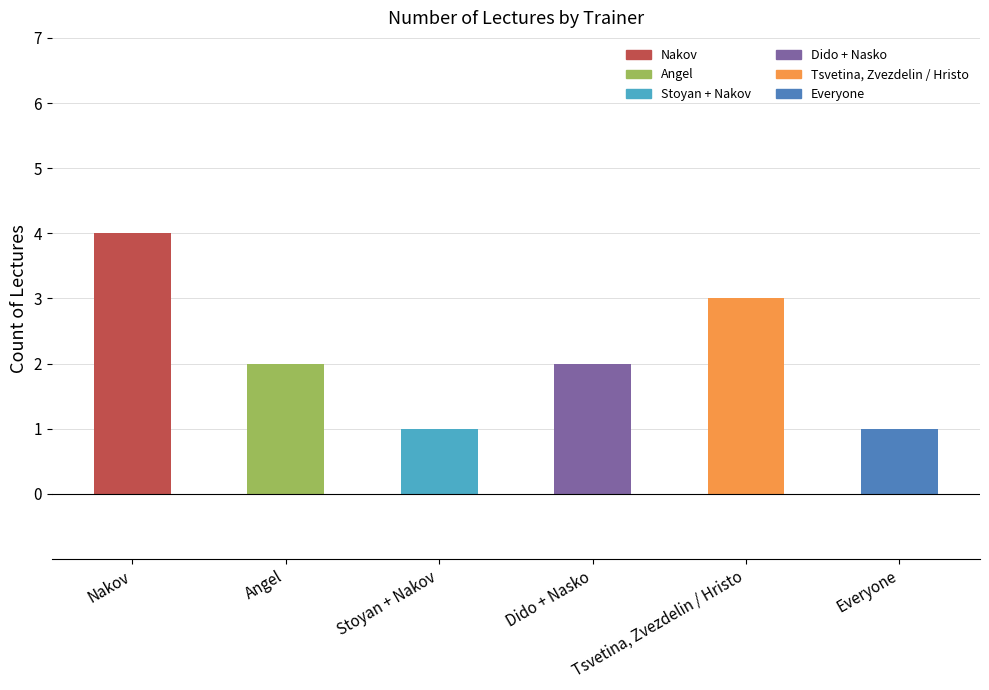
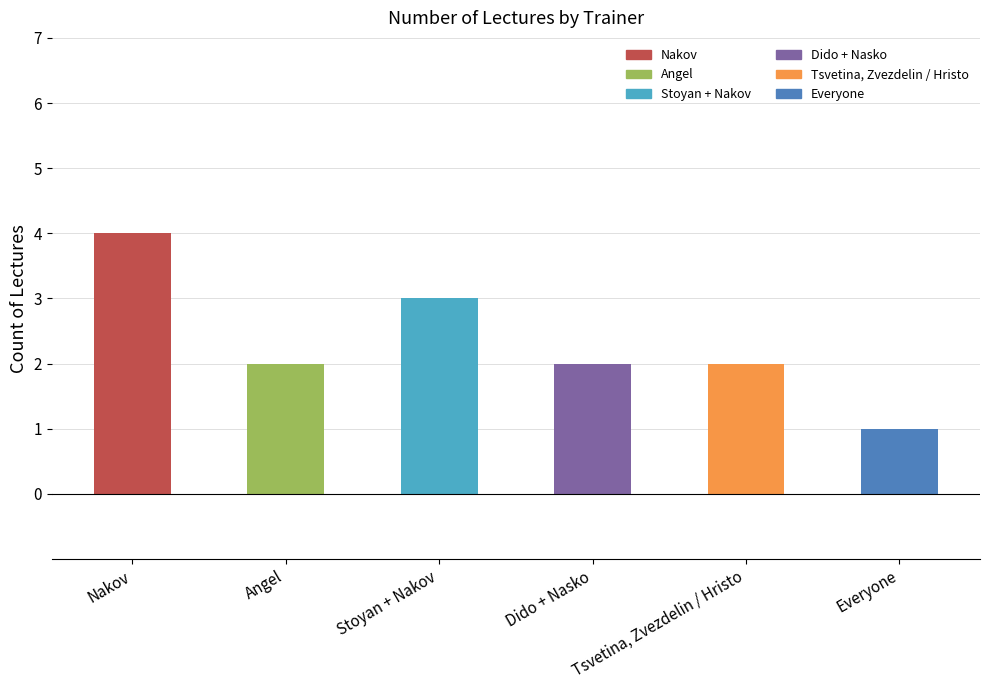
Stoyan + Nakov: 1 -> 3
Tsvetina, Zvezdelin / Hristo: 3 -> 2
